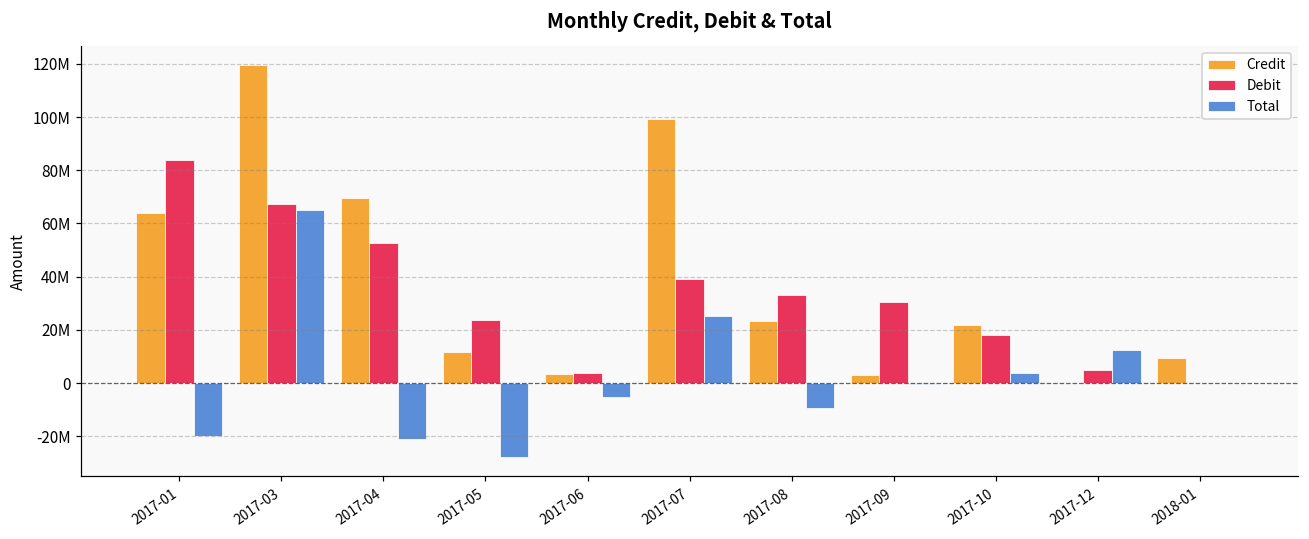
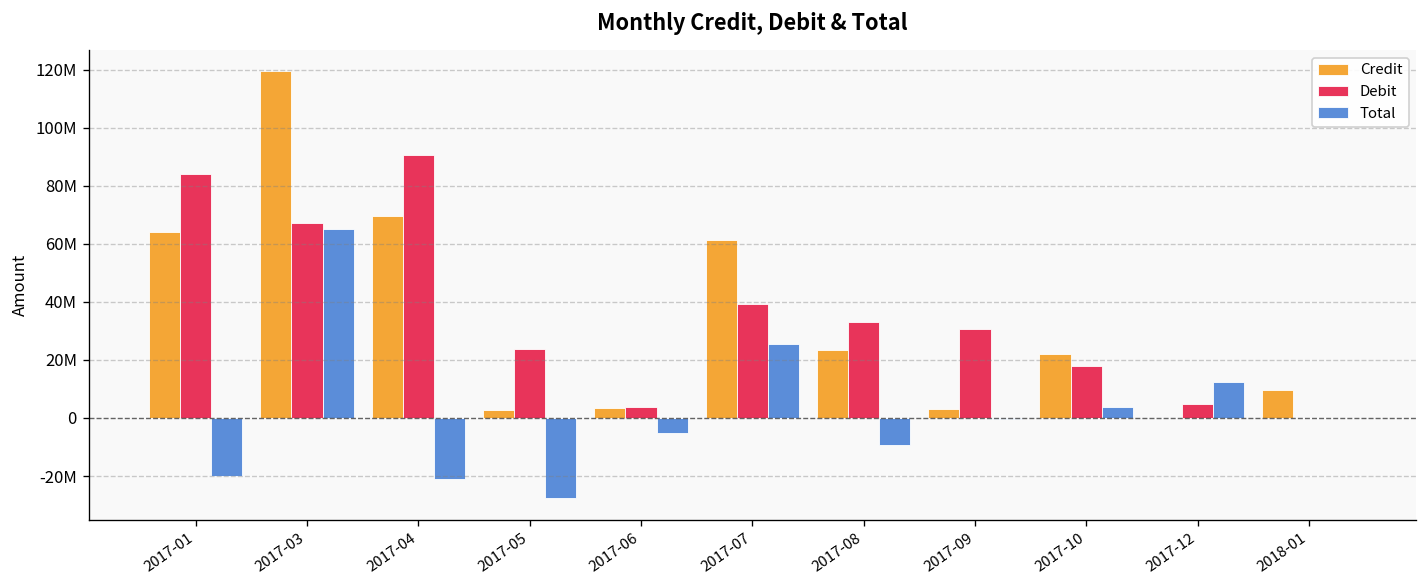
Debit, 2017-04: 53000000 -> 91000000
Credit, 2017-05: 12000000 -> 3000000
Credit, 2017-07: 99000000 -> 61000000
